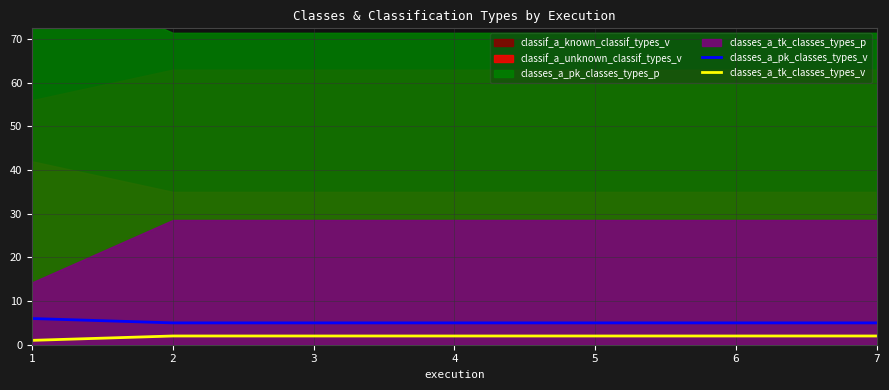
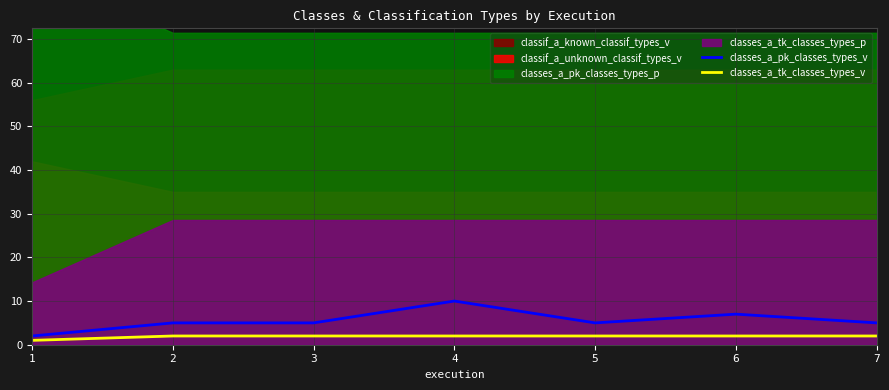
classes_a_pk_classes_types_v, 1: 6 -> 2
classes_a_pk_classes_types_v, 4: 5 -> 10
classes_a_pk_classes_types_v, 6: 5 -> 7
